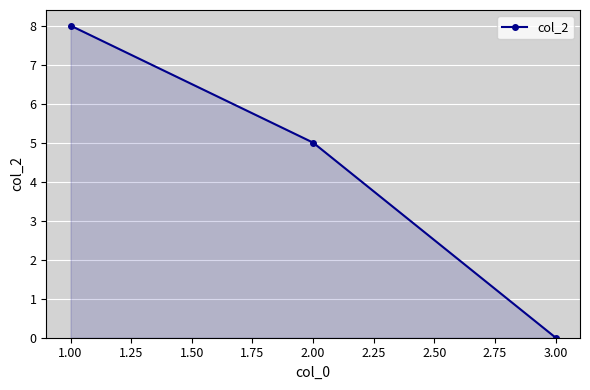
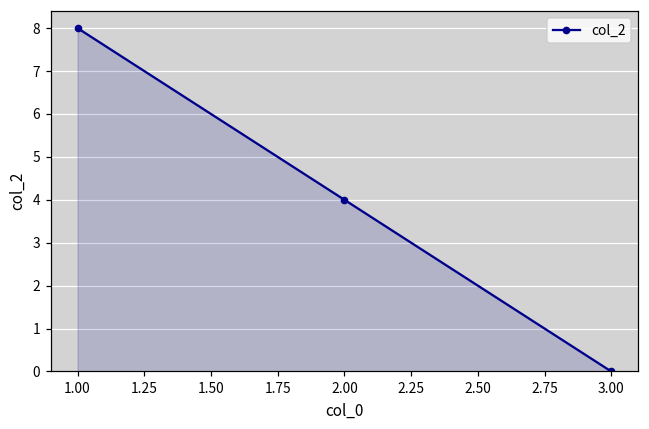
2.00: 5 -> 4
